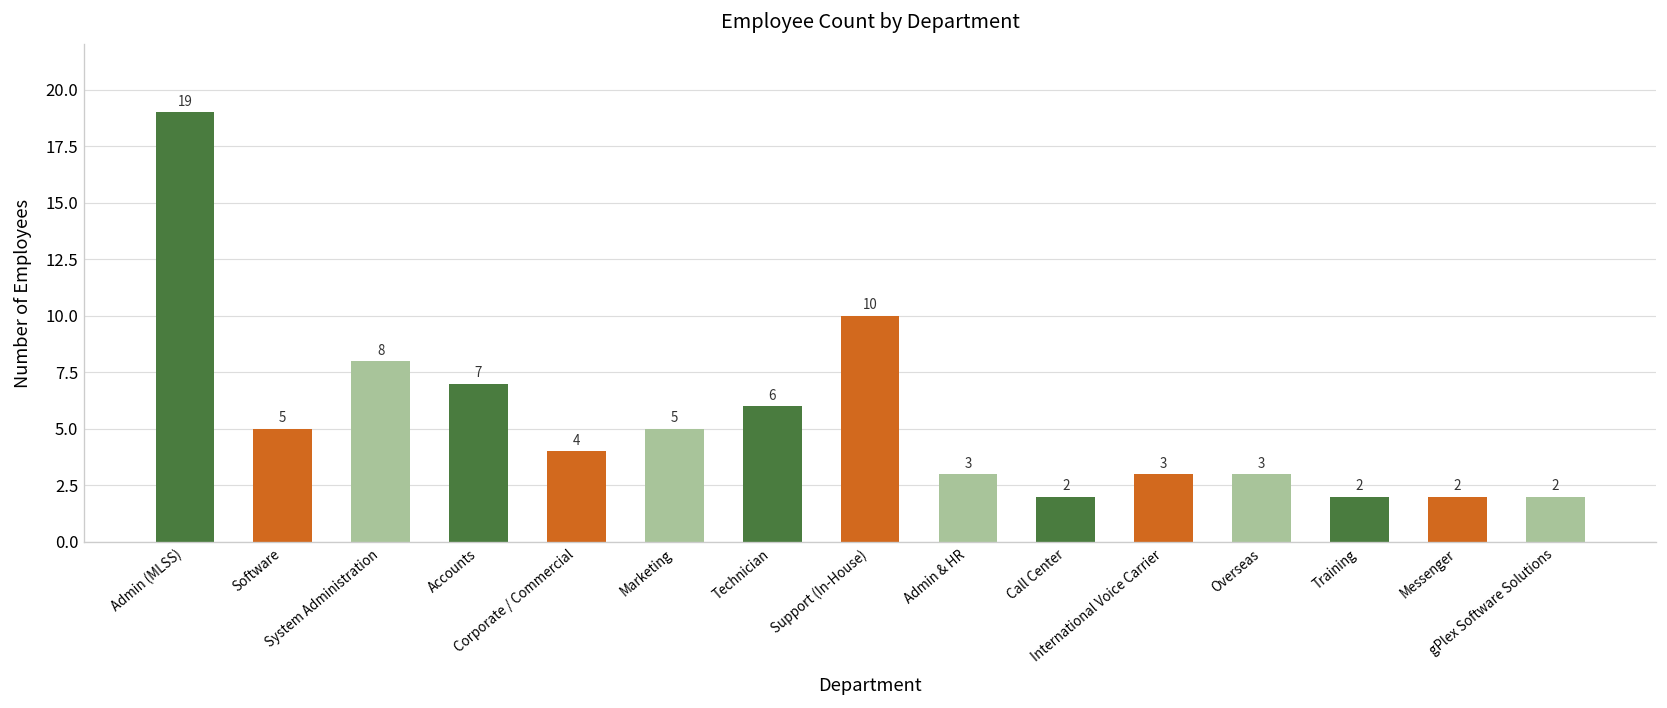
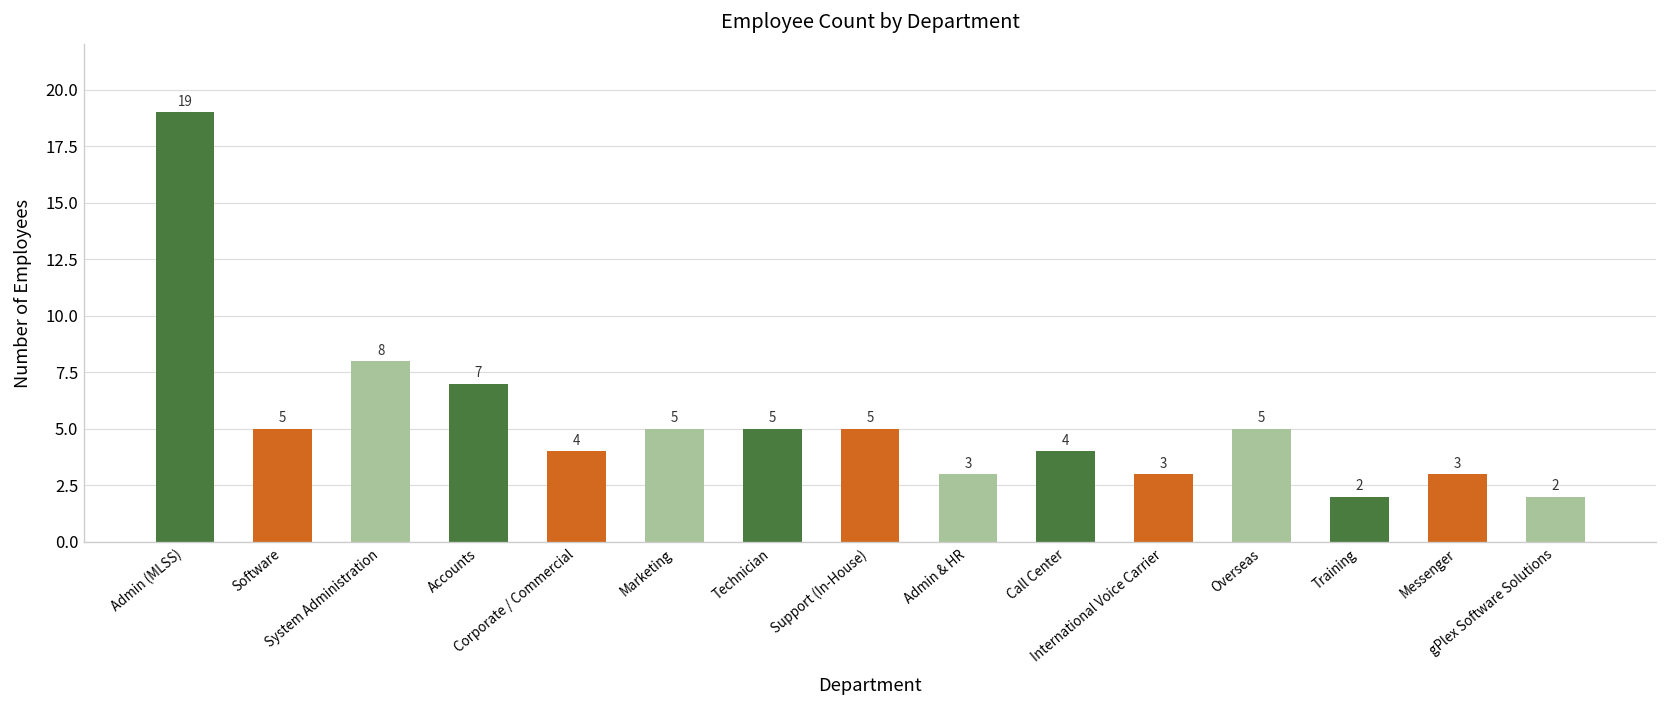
Technician: 6 -> 5
Support (In-House): 10 -> 5
Call Center: 2 -> 4
Overseas: 3 -> 5
Messenger: 2 -> 3
